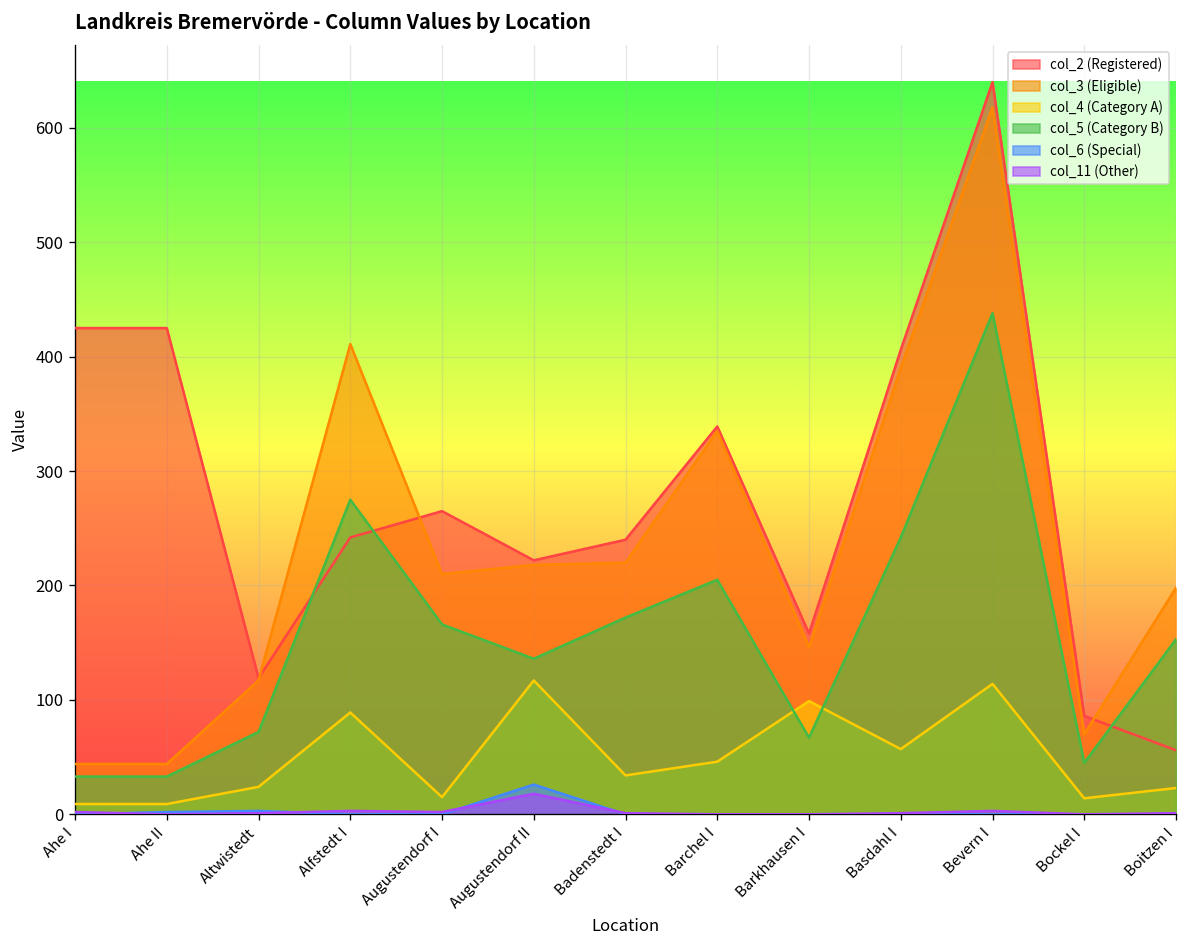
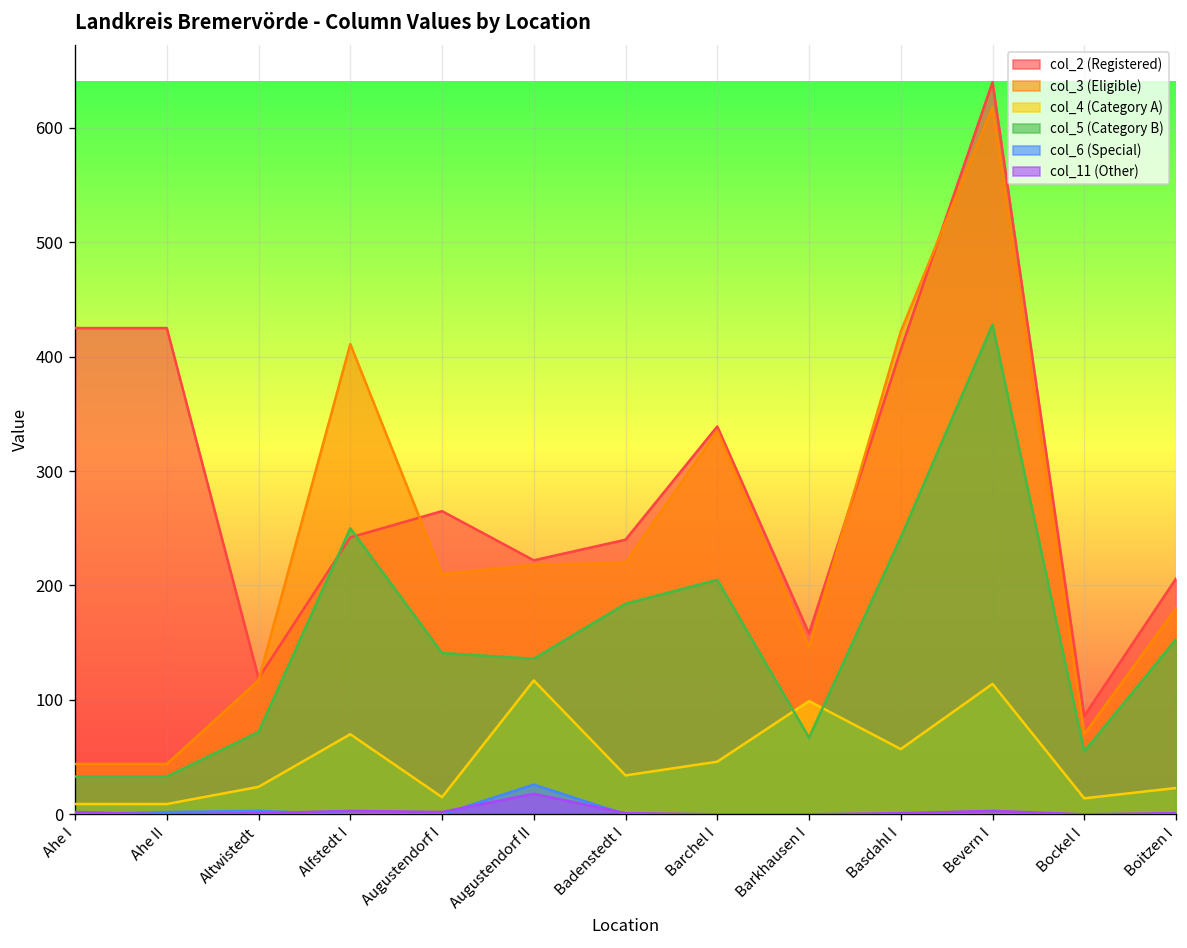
col_4 (Category A), Alfstedt I: 90 -> 70
col_5 (Category B), Alfstedt I: 280 -> 250
col_5 (Category B), Augustendorf I: 170 -> 140
col_5 (Category B), Badenstedt I: 170 -> 180
col_3 (Eligible), Basdahl I: 390 -> 420
col_5 (Category B), Bevern I: 440 -> 430
col_5 (Category B), Bockel I: 50 -> 60
col_2 (Registered), Boitzen I: 60 -> 210
col_3 (Eligible), Boitzen I: 200 -> 180
